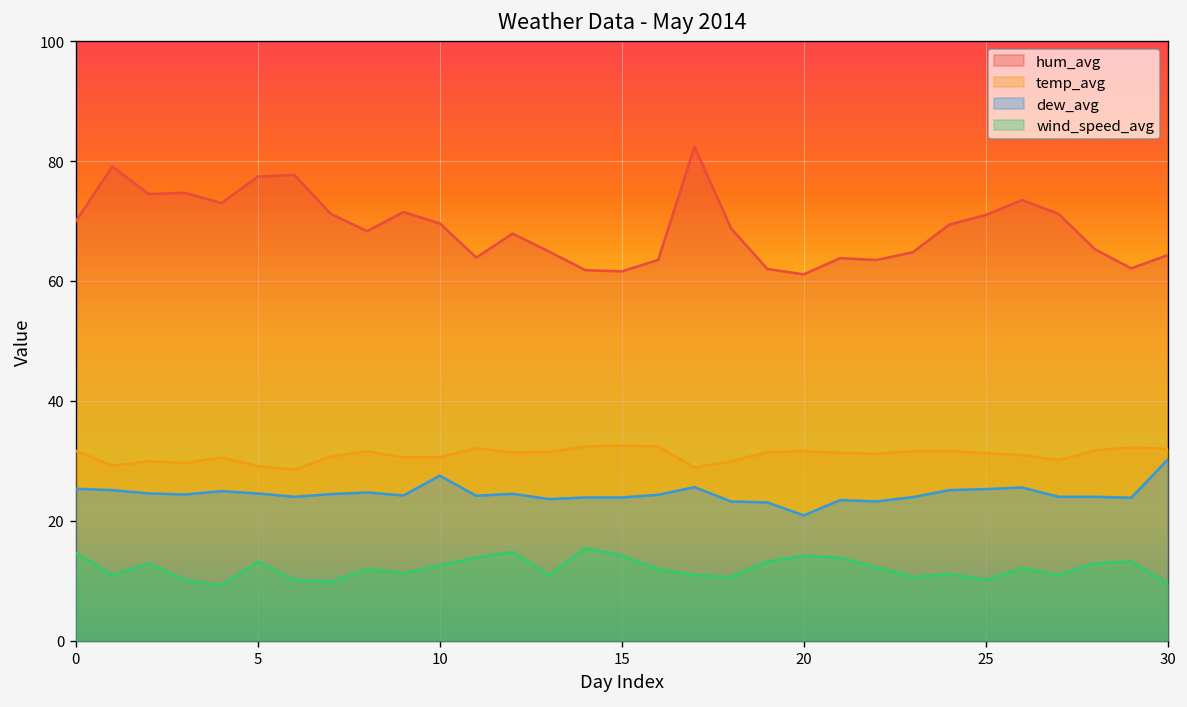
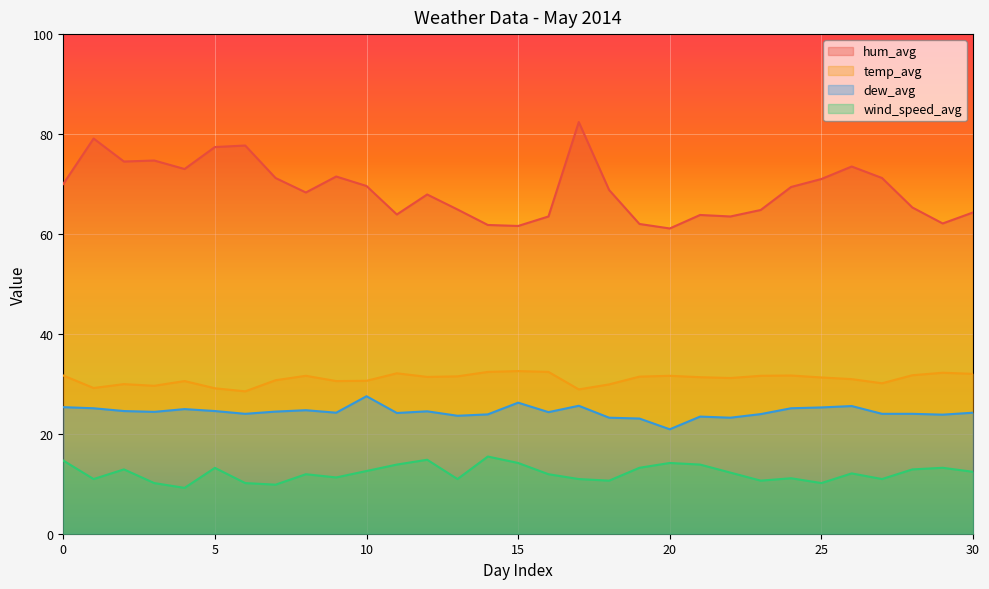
dew_avg, 15: 24 -> 26
dew_avg, 30: 30 -> 24
wind_speed_avg, 30: 10 -> 12
